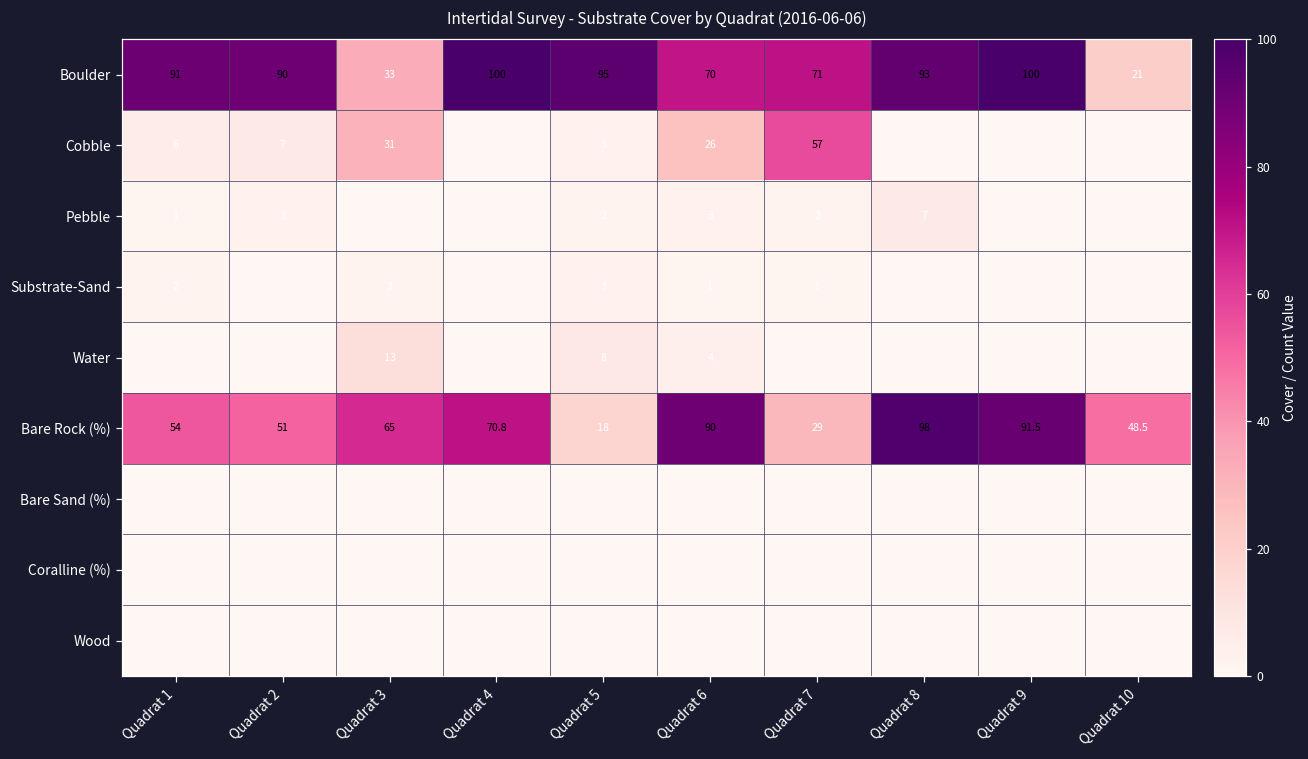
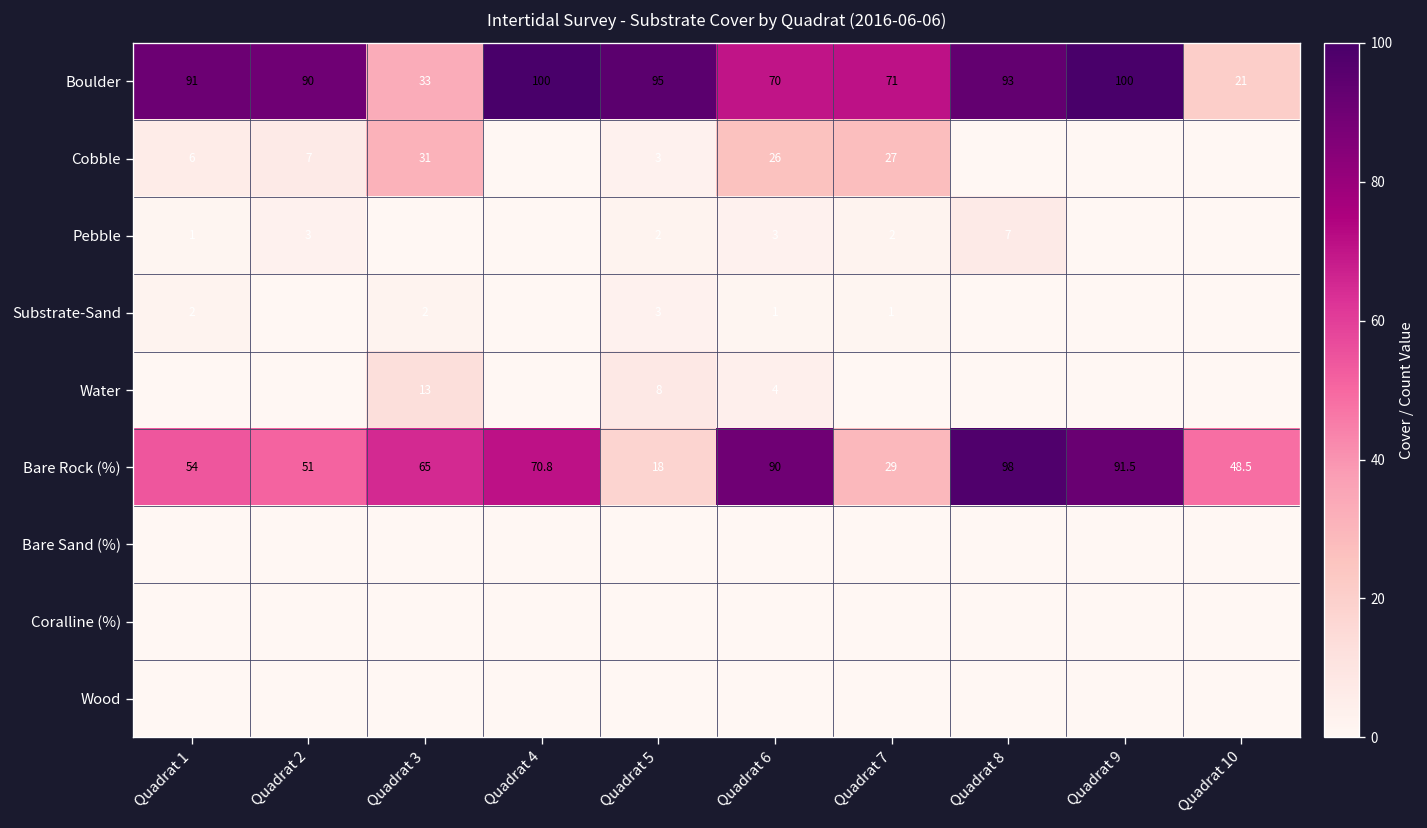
Cobble, Quadrat 7: 57 -> 27
